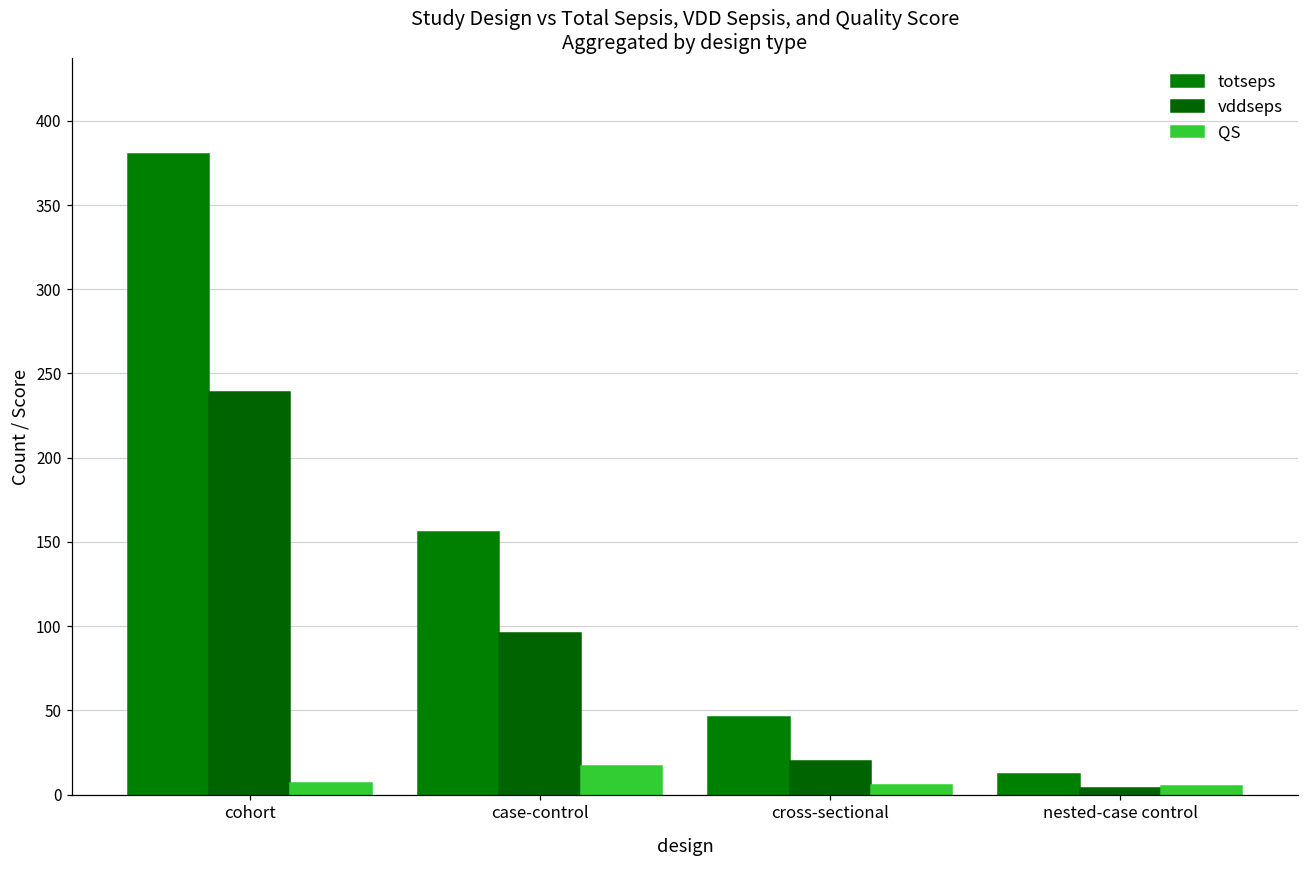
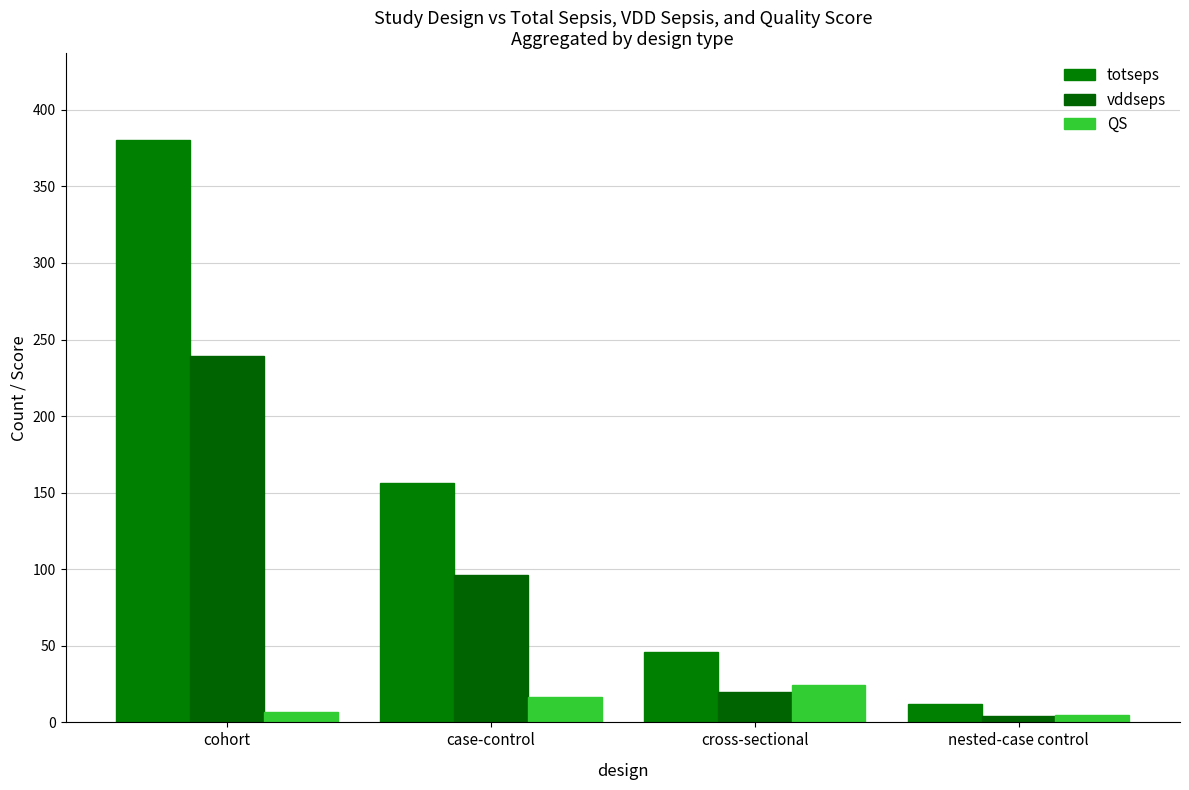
QS, cross-sectional: 6 -> 25
